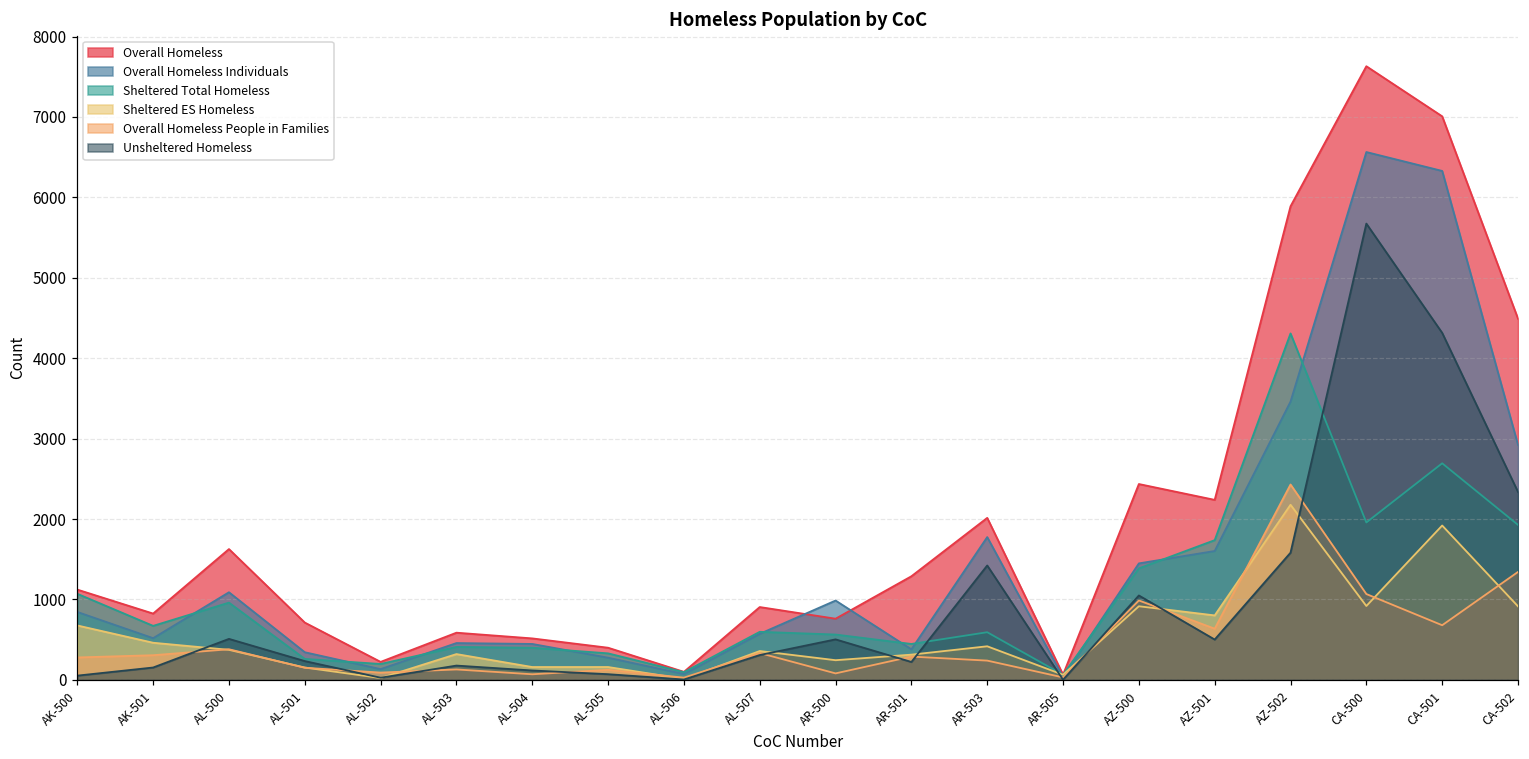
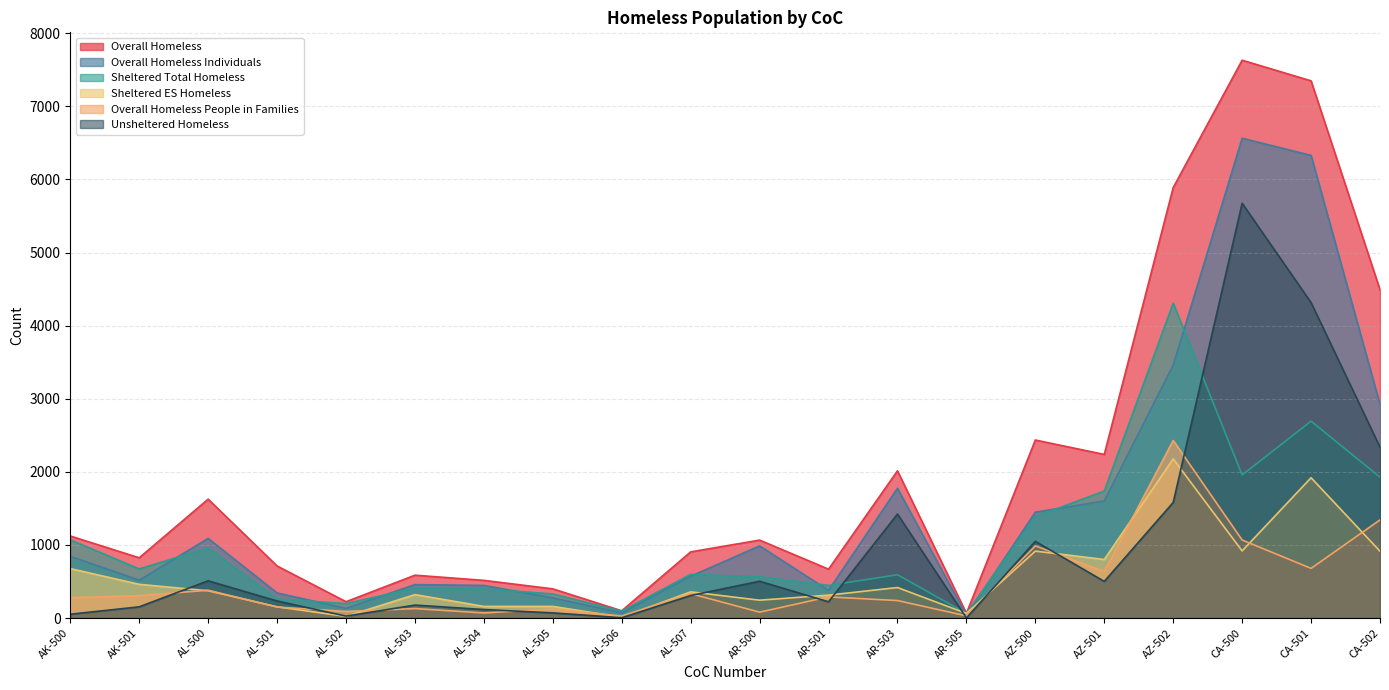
Overall Homeless, AR-500: 800 -> 1100
Overall Homeless, AR-501: 1300 -> 700
Overall Homeless, CA-501: 7000 -> 7300
